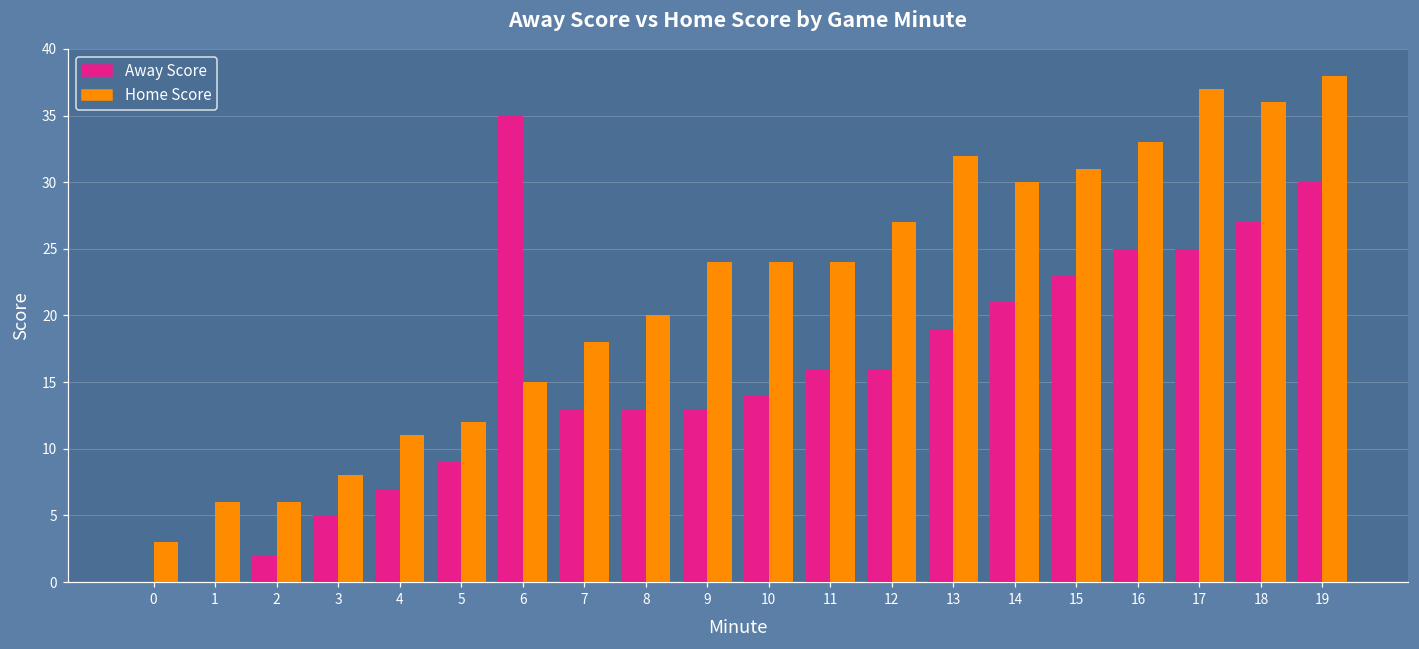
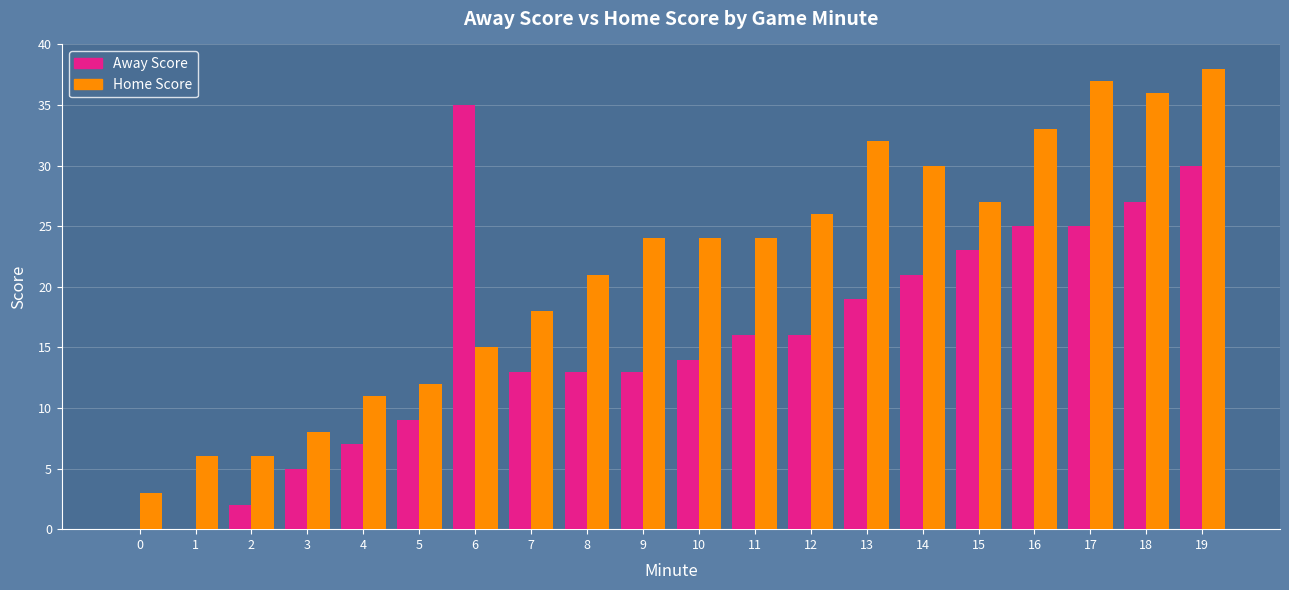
Home Score, 8: 20 -> 21
Home Score, 12: 27 -> 26
Home Score, 15: 31 -> 27
